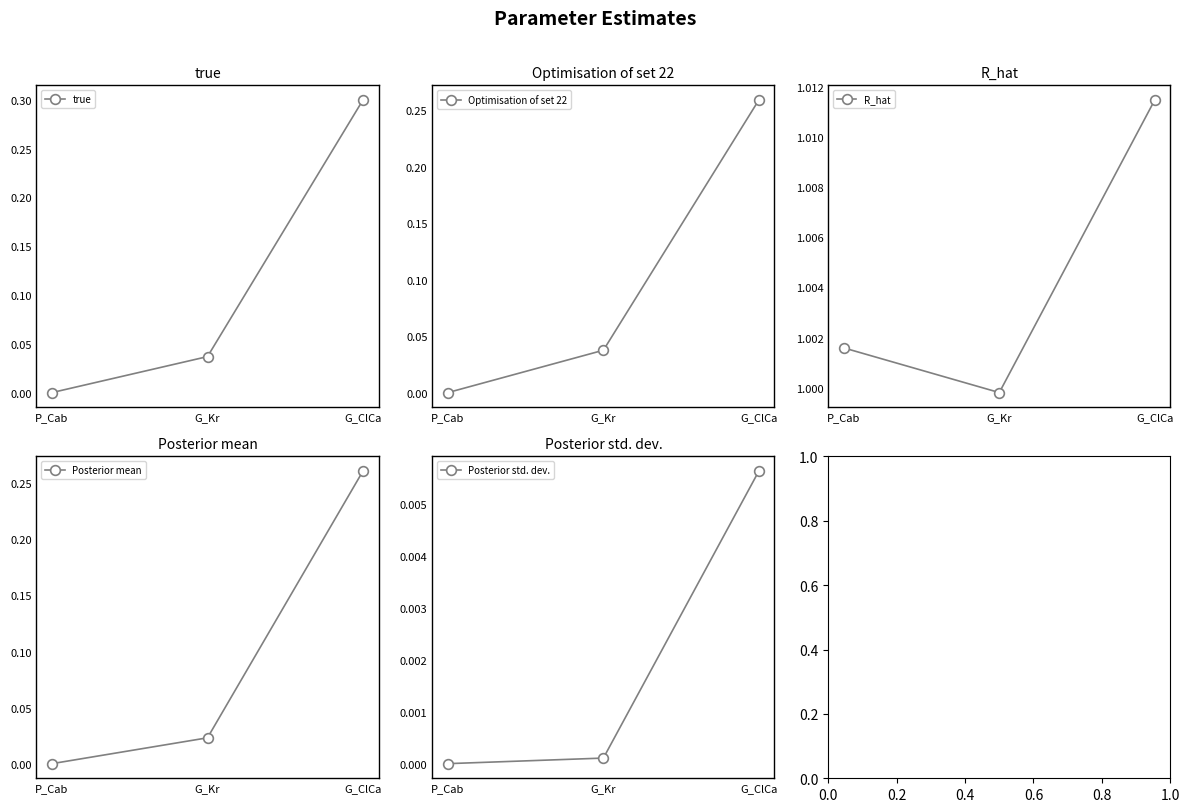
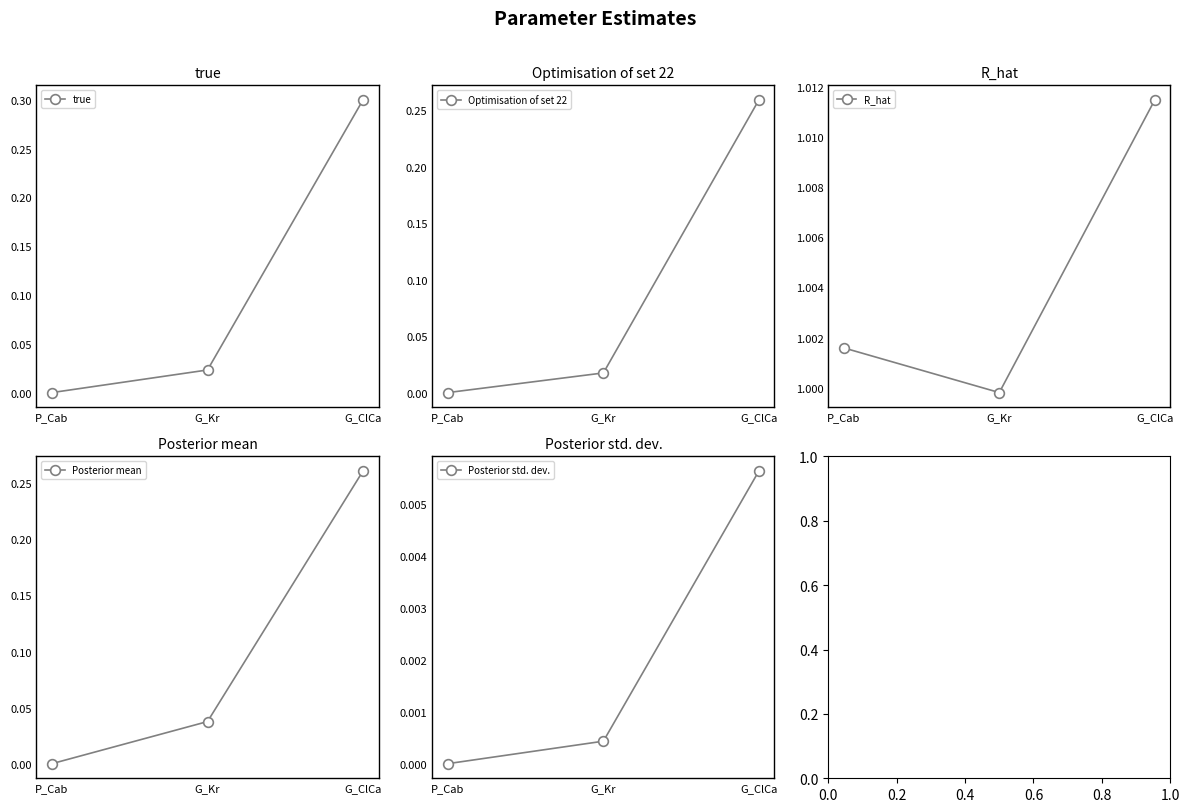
true, G_Kr: 0.04 -> 0.02
Optimisation of set 22, G_Kr: 0.038 -> 0.017
Posterior mean, G_Kr: 0.023 -> 0.038
Posterior std. dev., G_Kr: 0.0001 -> 0.0004
